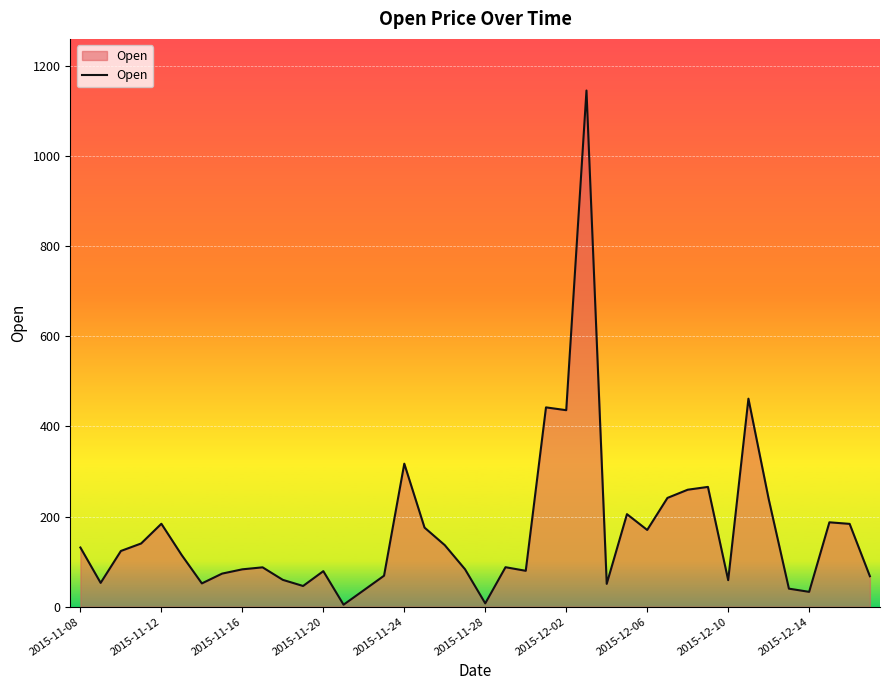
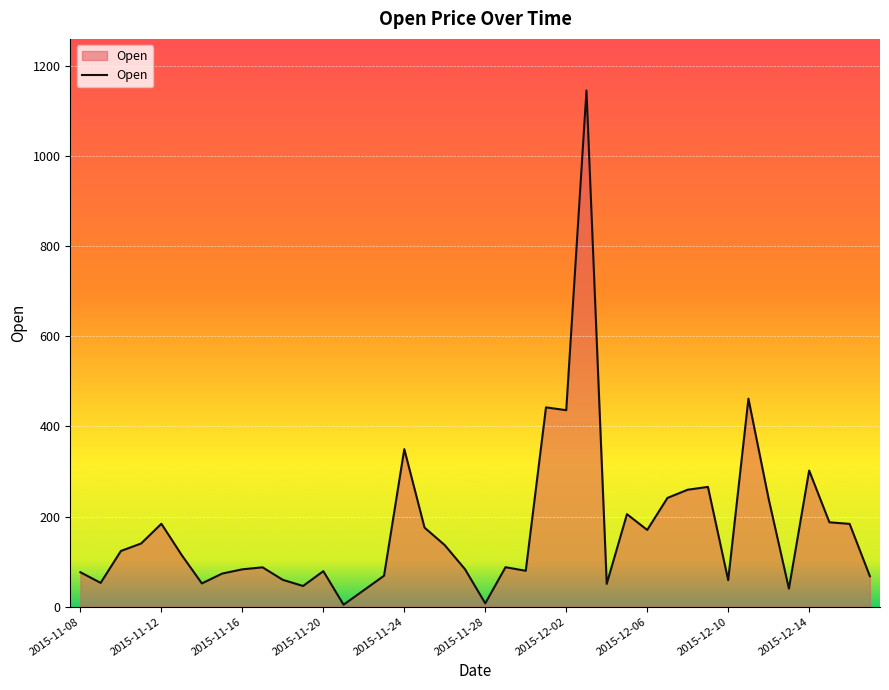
2015-11-08: 130 -> 80
2015-11-24: 320 -> 350
2015-12-14: 30 -> 300
